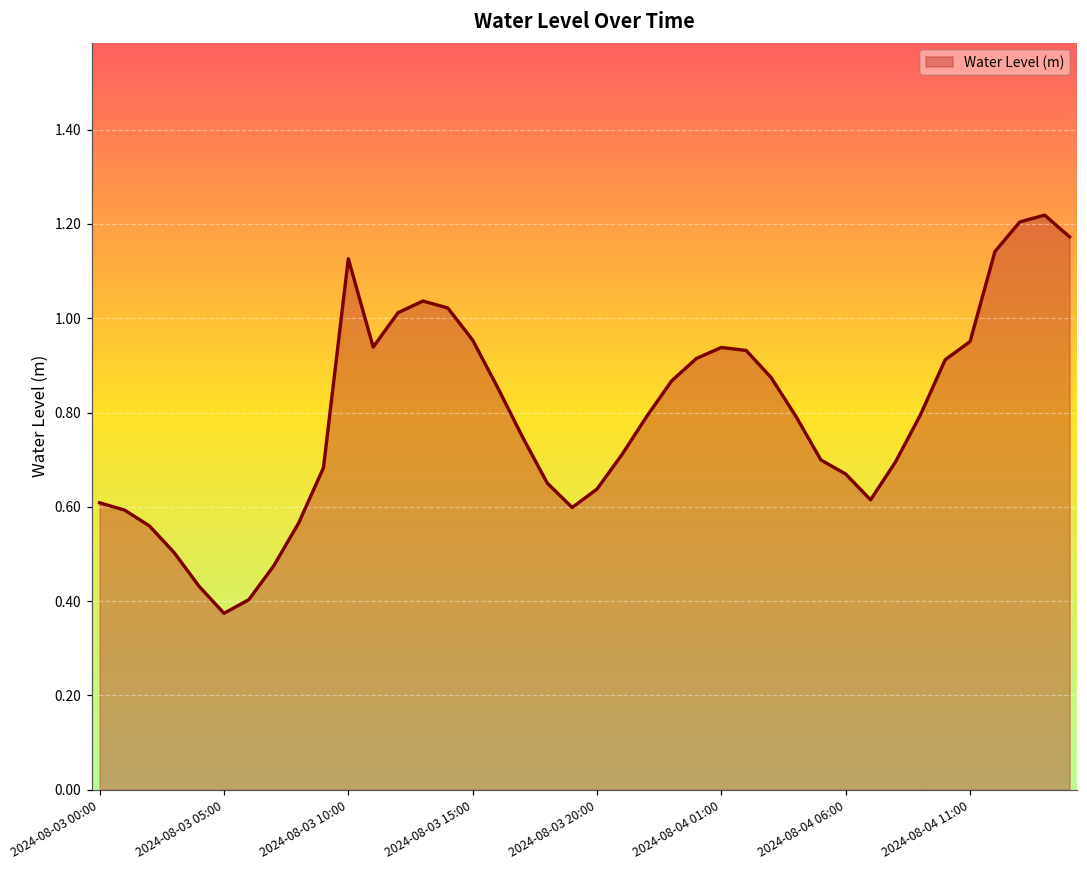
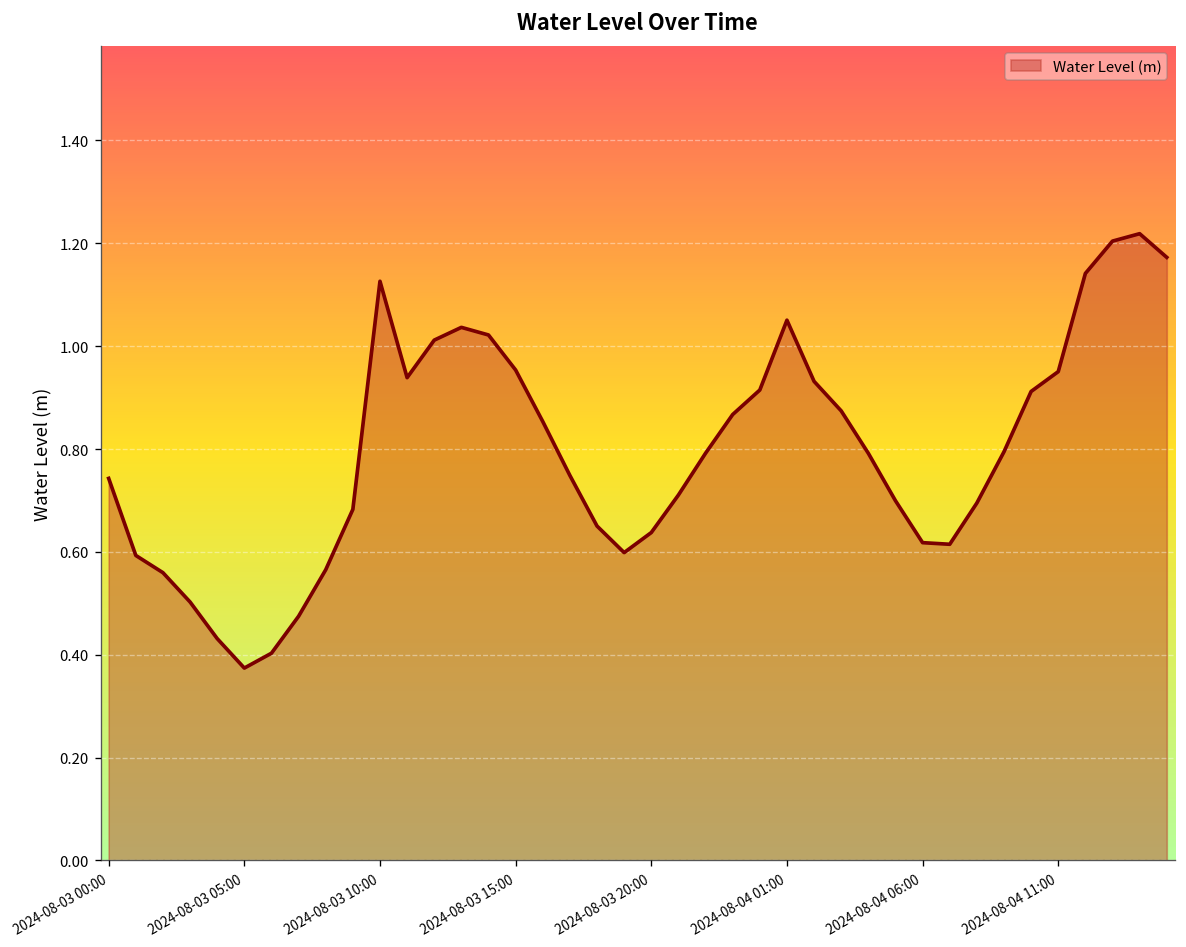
2024-08-03 00:00: 0.61 -> 0.74
2024-08-04 01:00: 0.94 -> 1.05
2024-08-04 06:00: 0.67 -> 0.62
